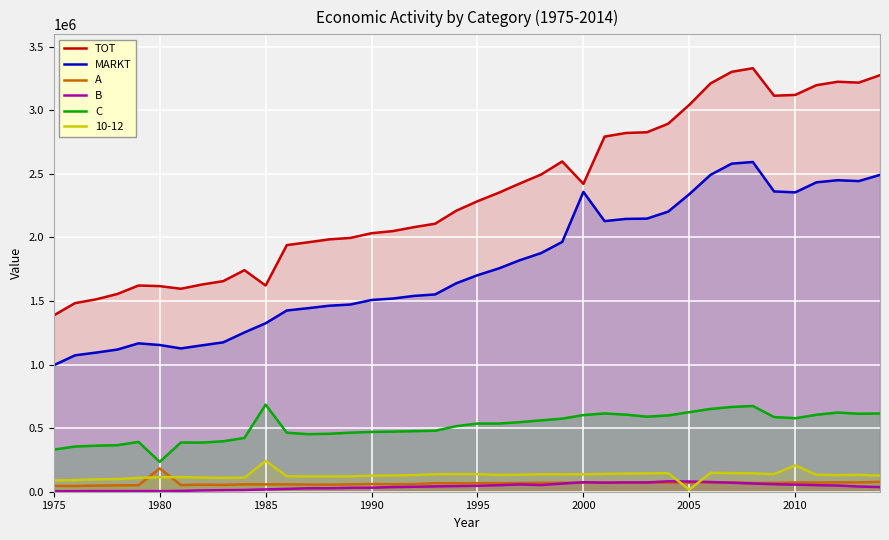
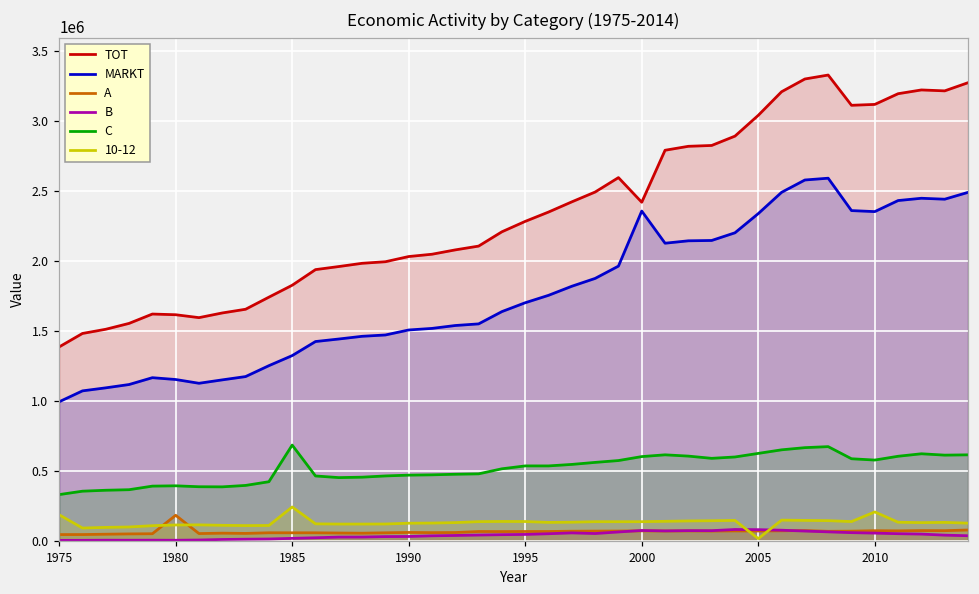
10-12, 1975: 90000 -> 190000
C, 1980: 230000 -> 390000
TOT, 1985: 1620000 -> 1830000
